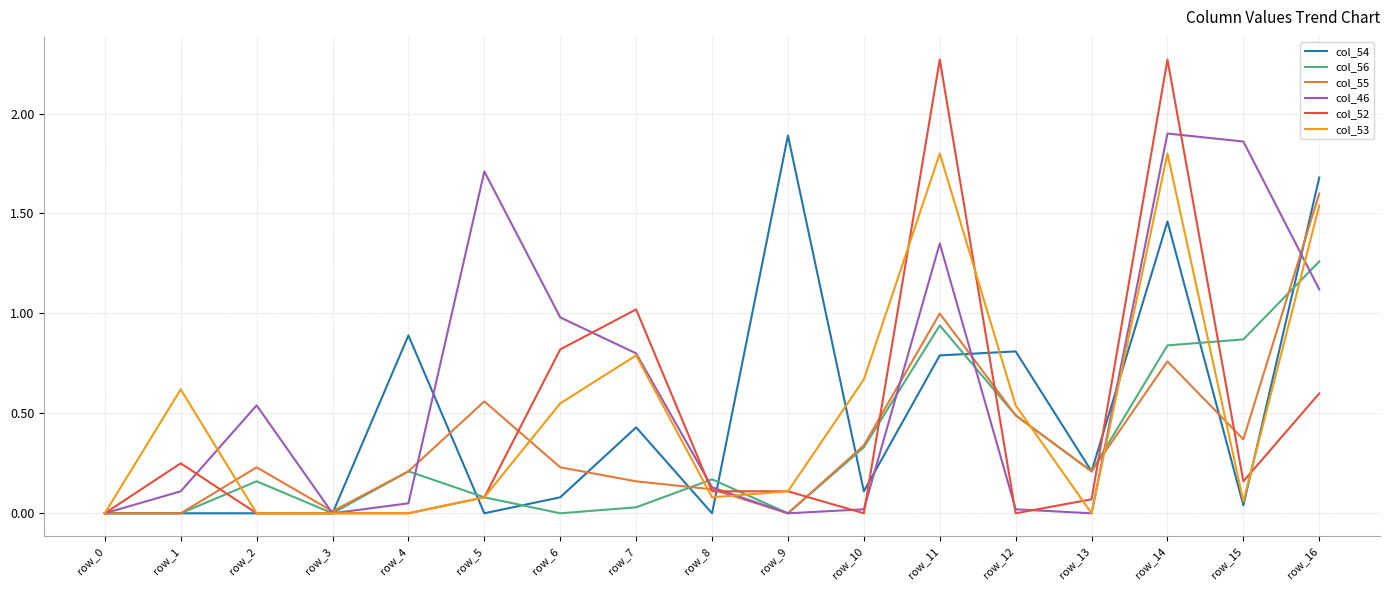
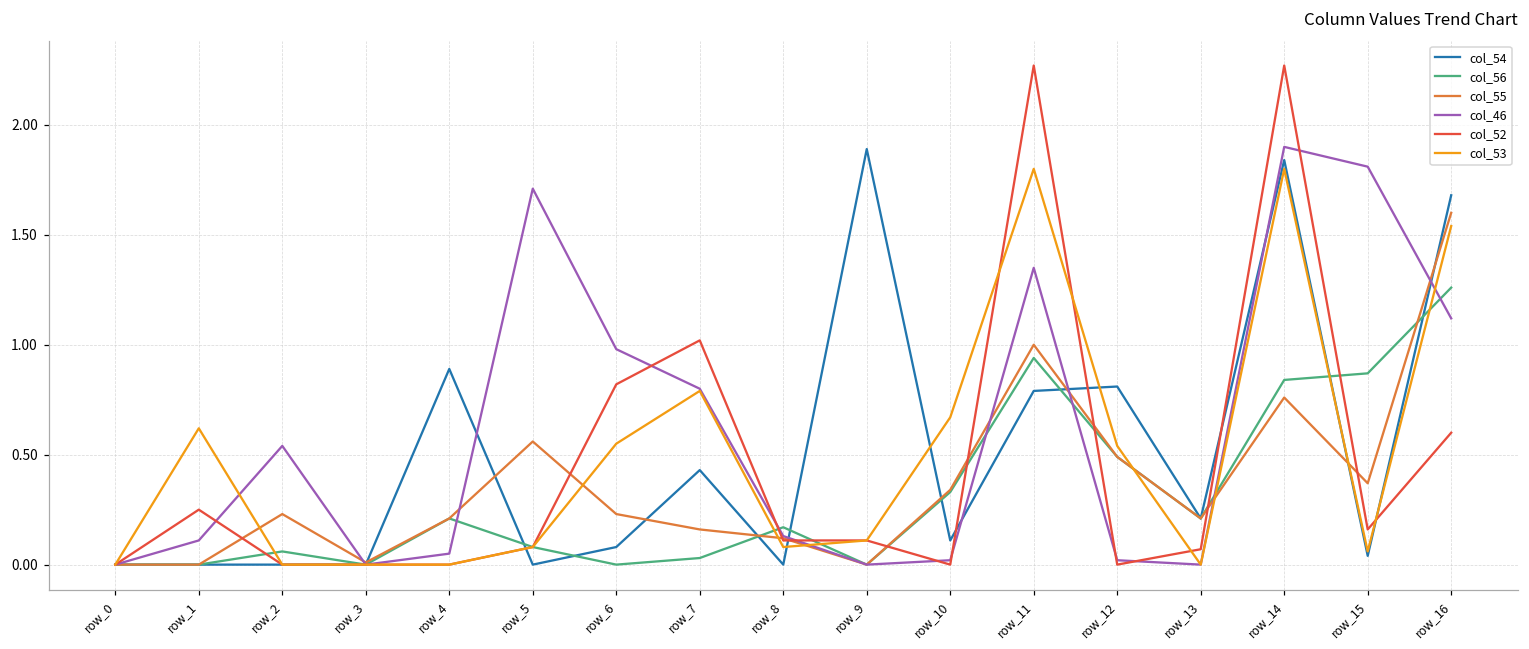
col_56, row_2: 0.16 -> 0.06
col_54, row_14: 1.46 -> 1.84
col_46, row_15: 1.86 -> 1.81
